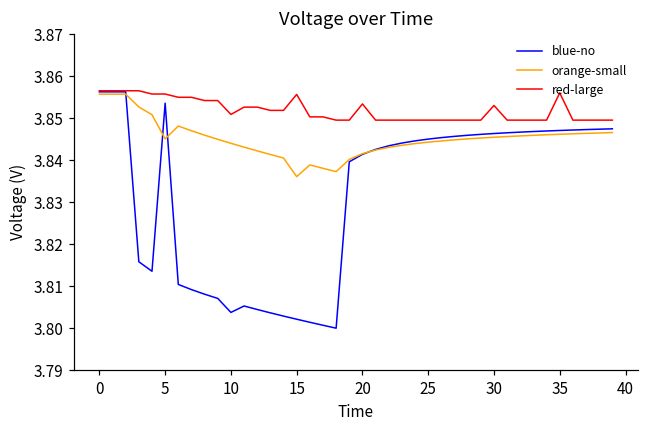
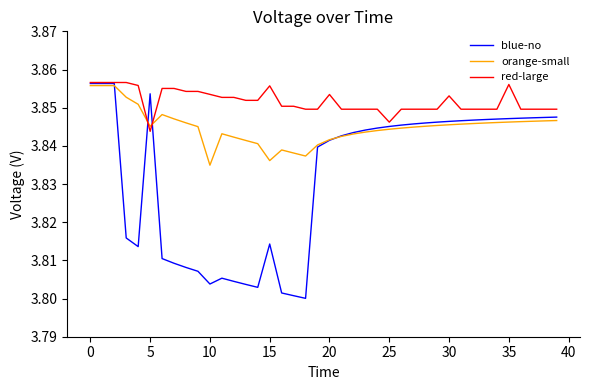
red-large, 5: 3.856 -> 3.844
orange-small, 10: 3.844 -> 3.835
red-large, 10: 3.851 -> 3.853
blue-no, 15: 3.802 -> 3.814
red-large, 25: 3.850 -> 3.846
